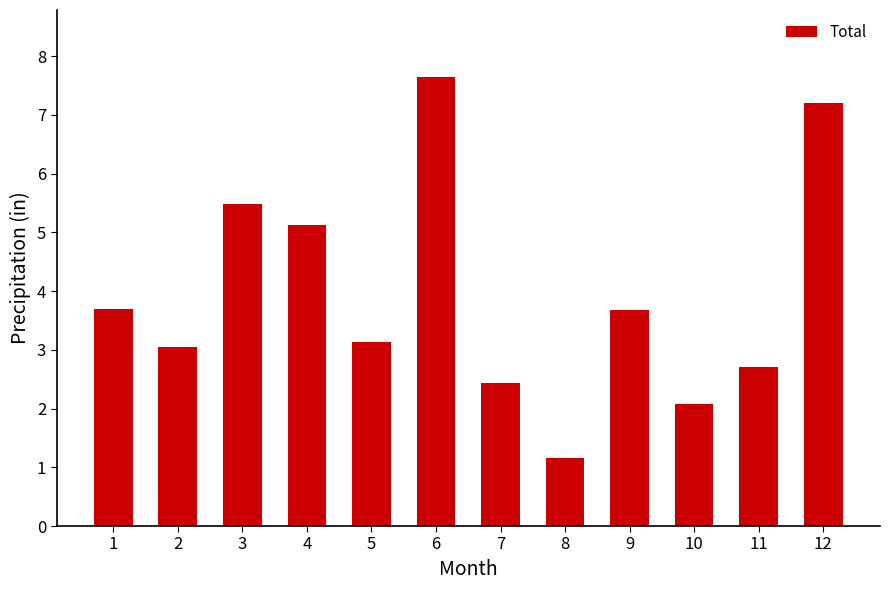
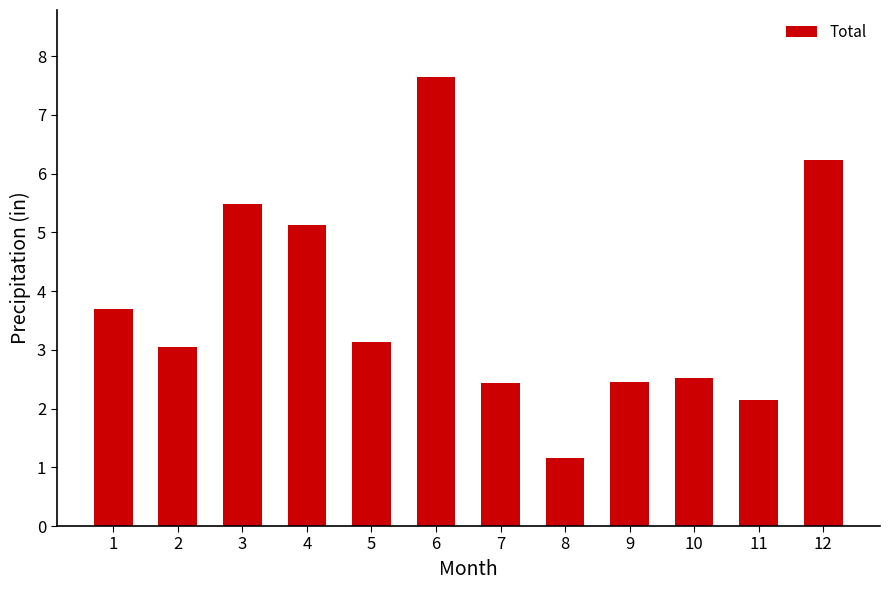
9: 3.7 -> 2.5
10: 2.1 -> 2.5
11: 2.7 -> 2.2
12: 7.2 -> 6.2
